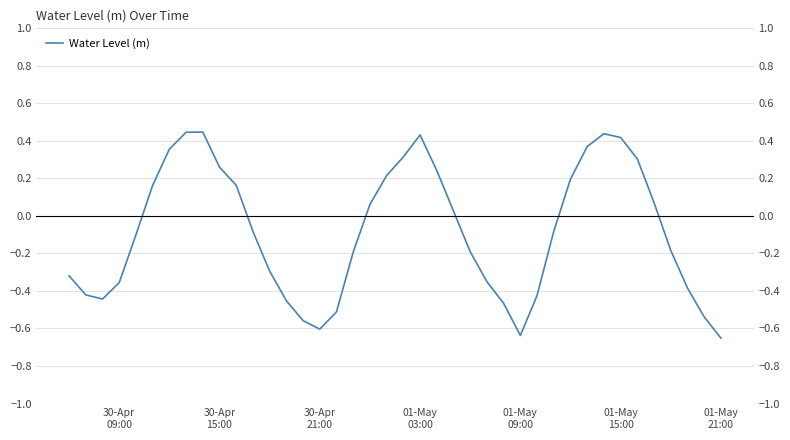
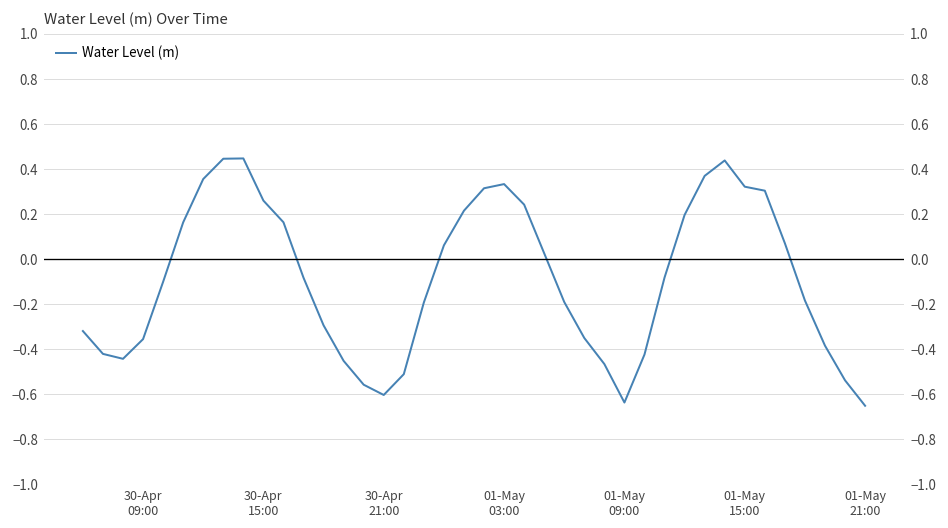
01-May 03:00: 0.43 -> 0.33
01-May 15:00: 0.42 -> 0.32
